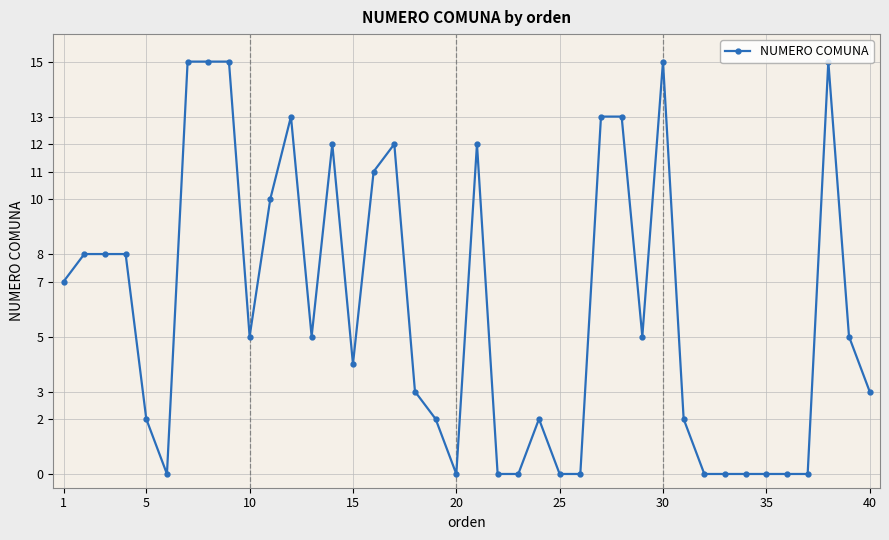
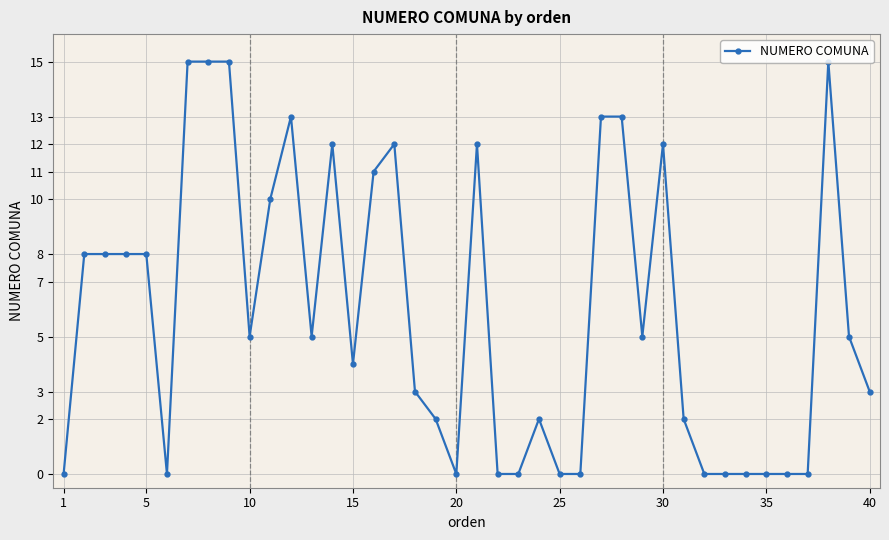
1: 7 -> 0
5: 2 -> 8
30: 15 -> 12
